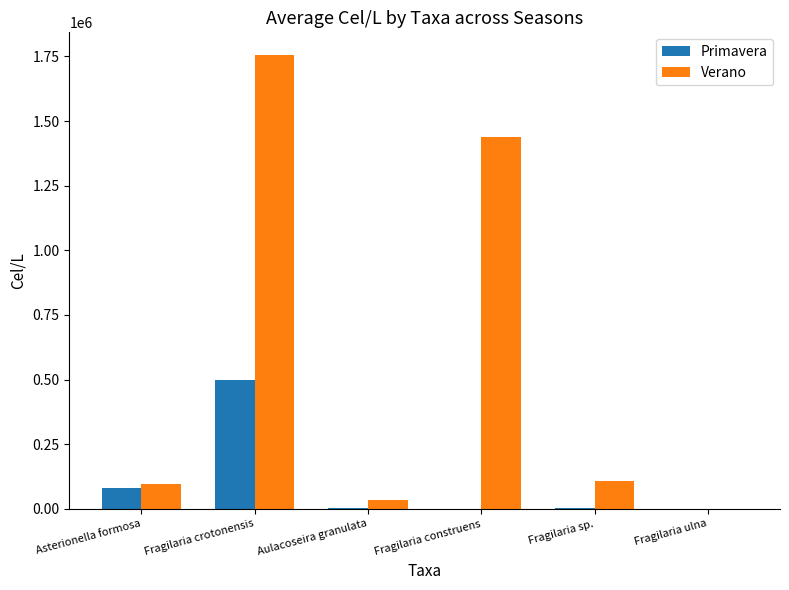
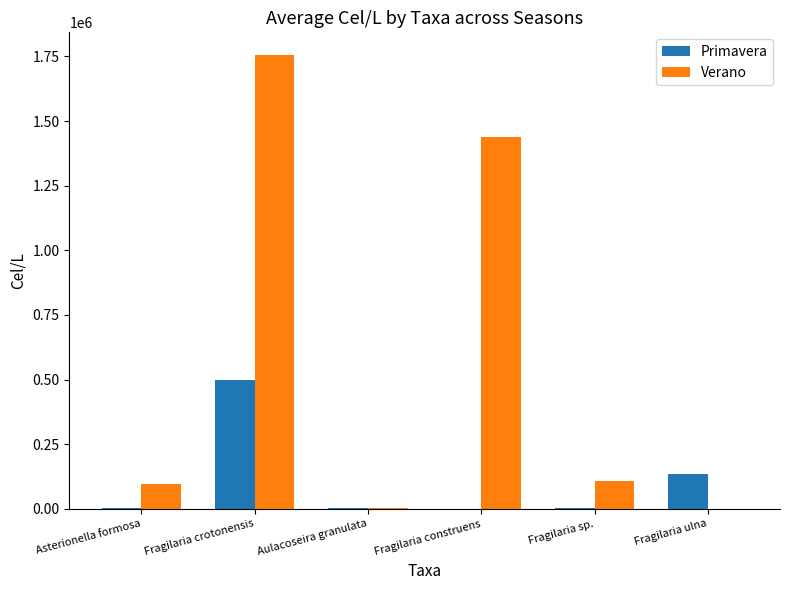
Primavera, Asterionella formosa: 80000 -> 0
Verano, Aulacoseira granulata: 40000 -> 0
Primavera, Fragilaria ulna: 0 -> 130000
